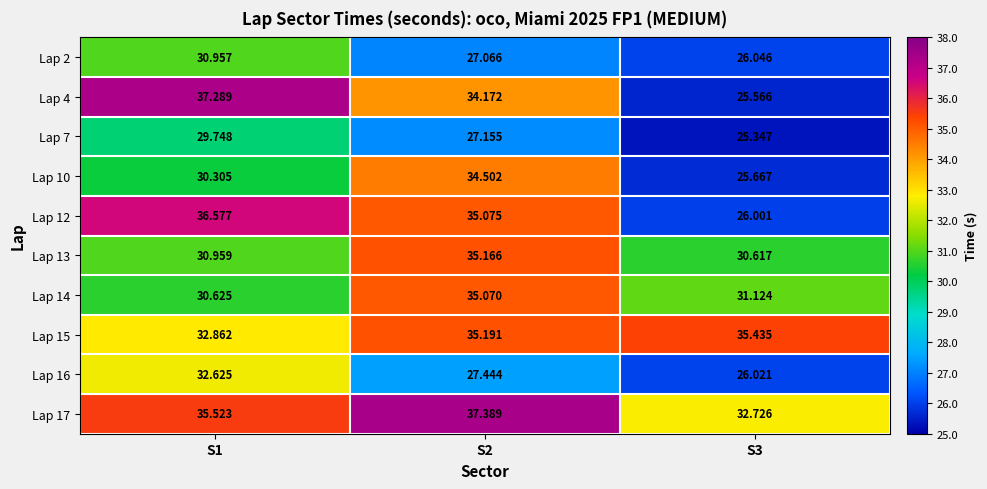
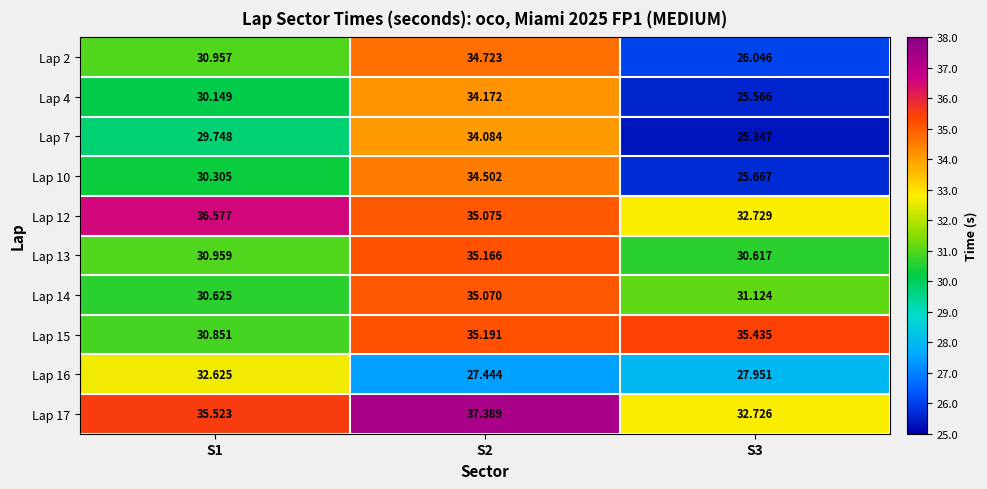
Lap 2, S2: 27.066 -> 34.723
Lap 4, S1: 37.289 -> 30.149
Lap 7, S2: 27.155 -> 34.084
Lap 12, S3: 26.001 -> 32.729
Lap 15, S1: 32.862 -> 30.851
Lap 16, S3: 26.021 -> 27.951
